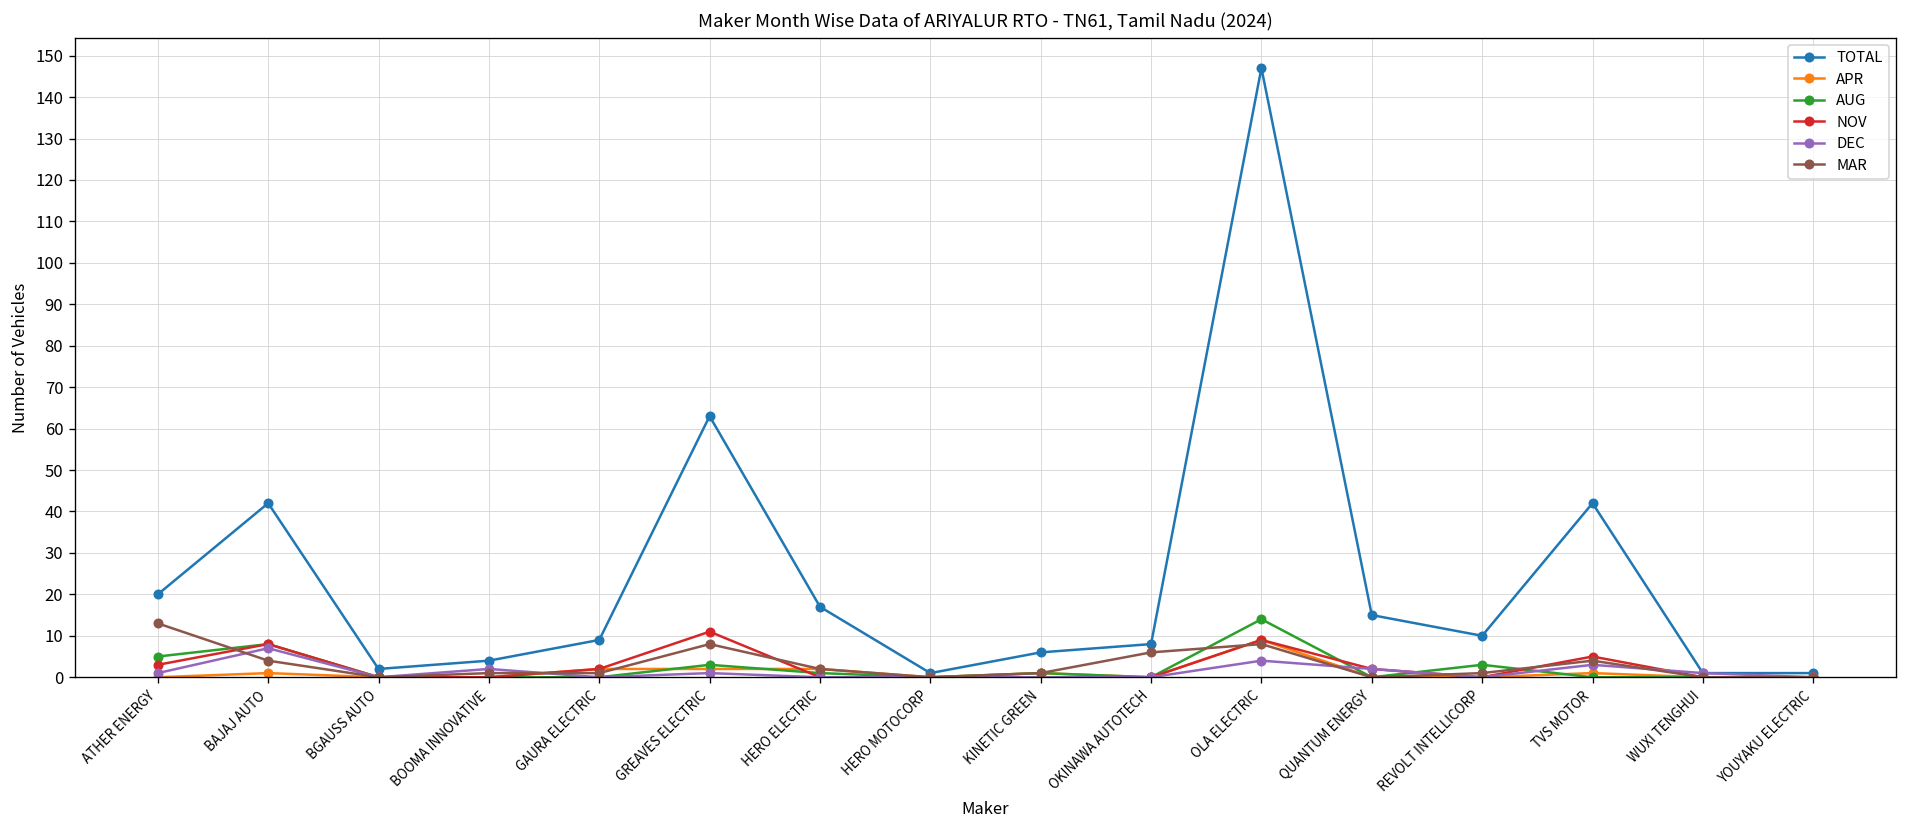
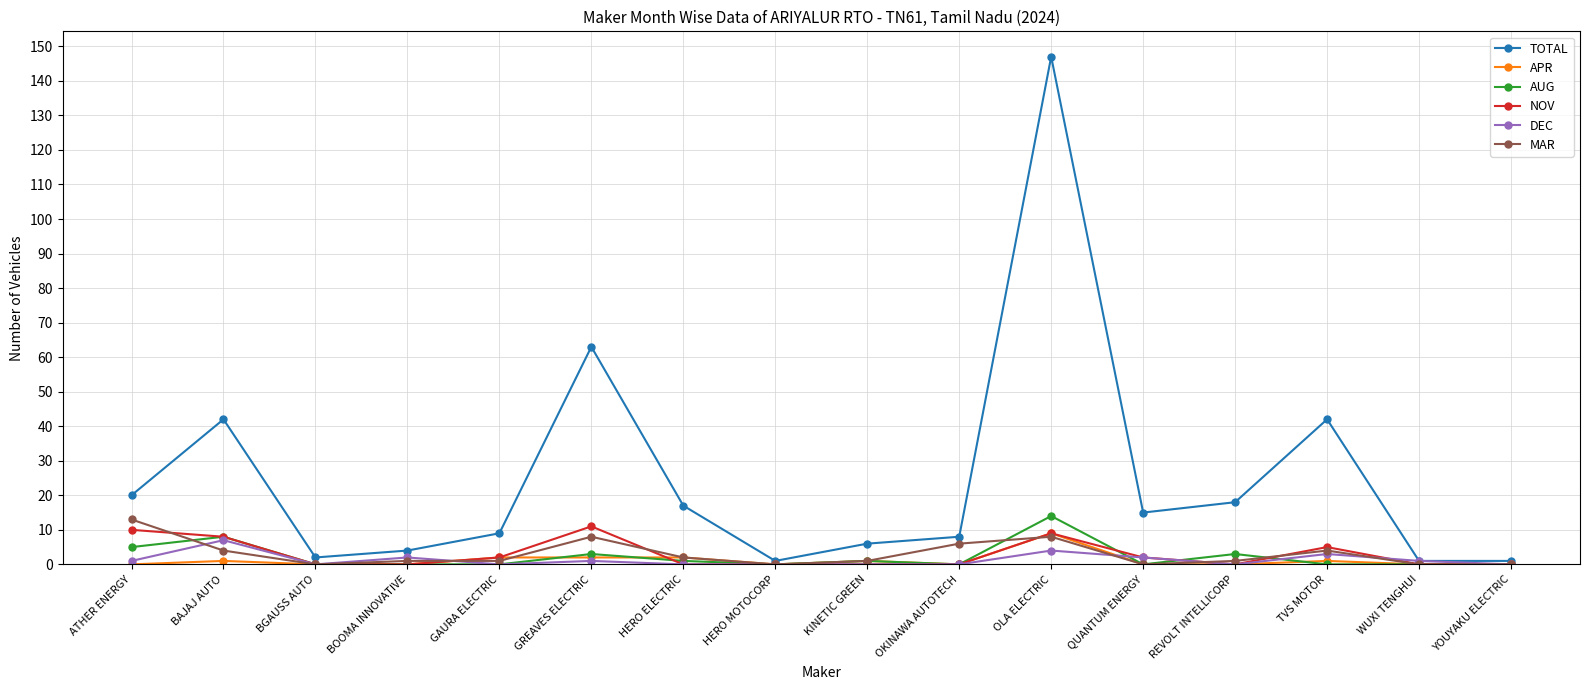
NOV, ATHER ENERGY: 3 -> 10
TOTAL, REVOLT INTELLICORP: 10 -> 18
